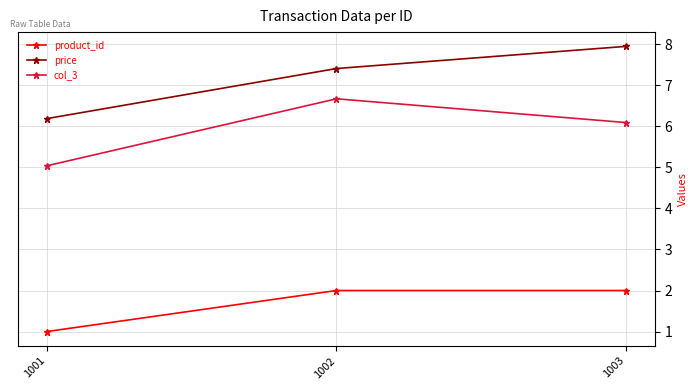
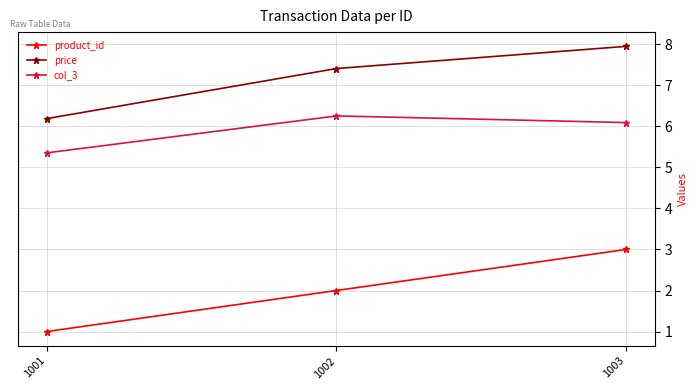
col_3, 1001: 5.0 -> 5.4
col_3, 1002: 6.7 -> 6.3
product_id, 1003: 2 -> 3
